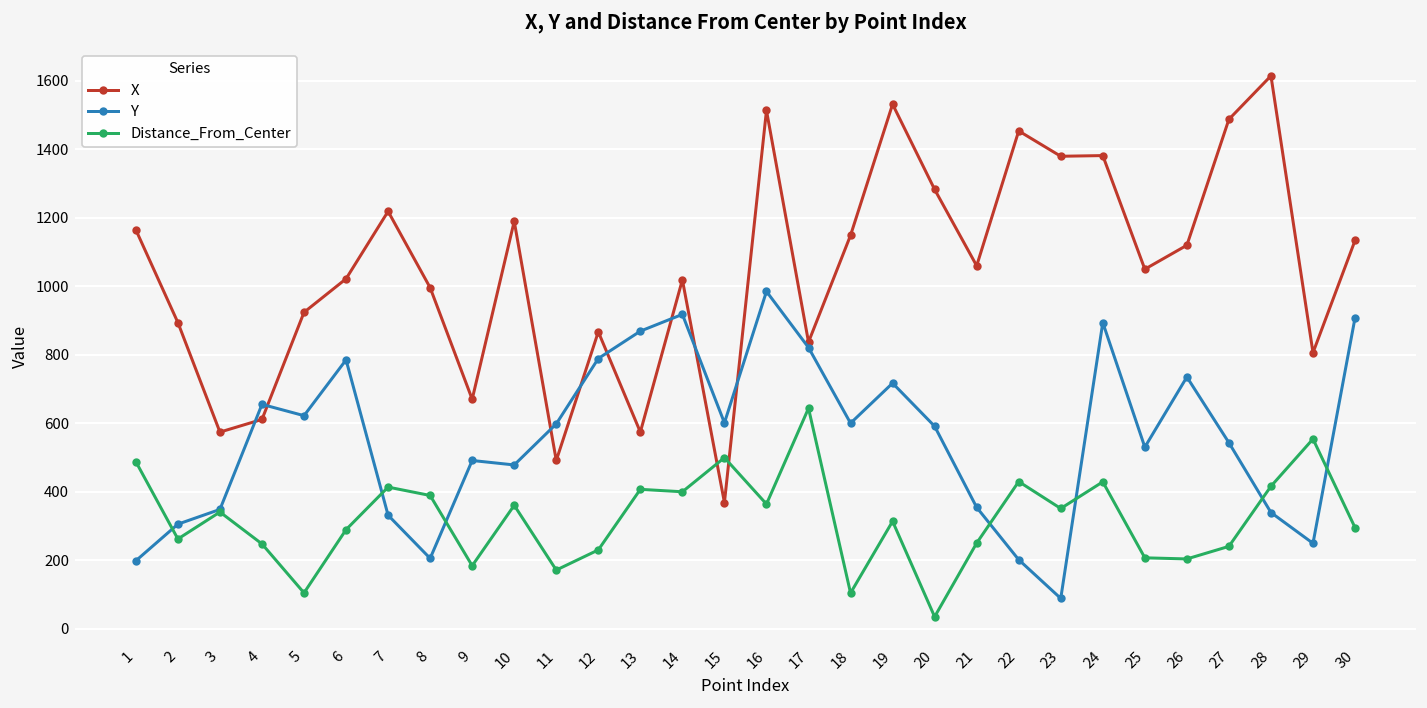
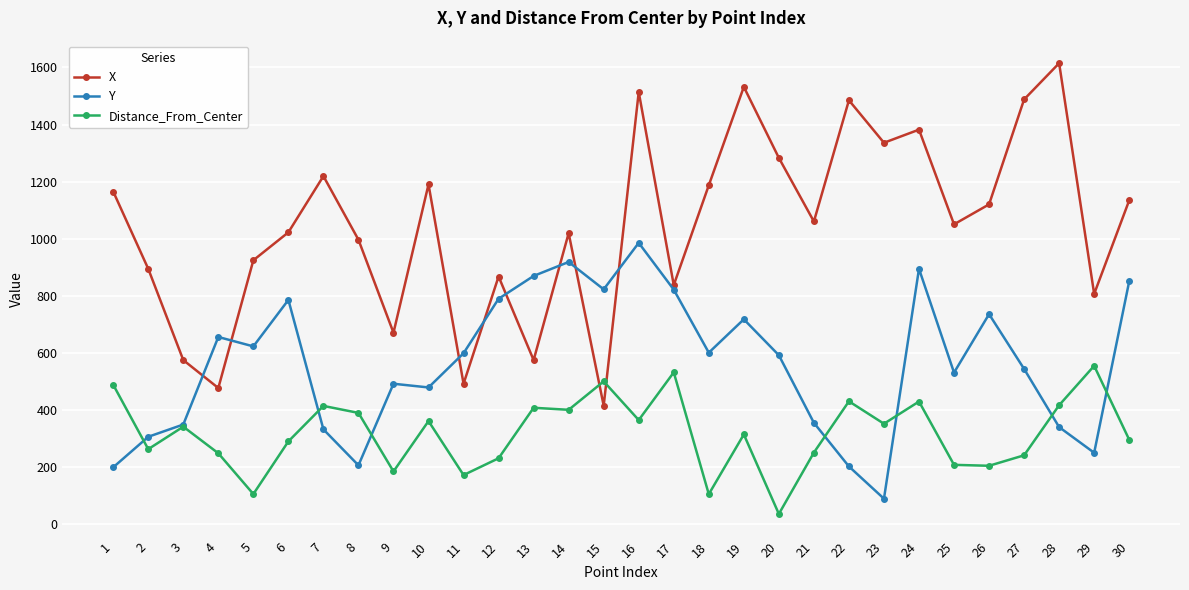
X, 4: 610 -> 480
X, 15: 370 -> 410
Y, 15: 600 -> 820
Distance_From_Center, 17: 640 -> 530
X, 18: 1150 -> 1190
X, 22: 1450 -> 1490
X, 23: 1380 -> 1340
Y, 30: 910 -> 850
